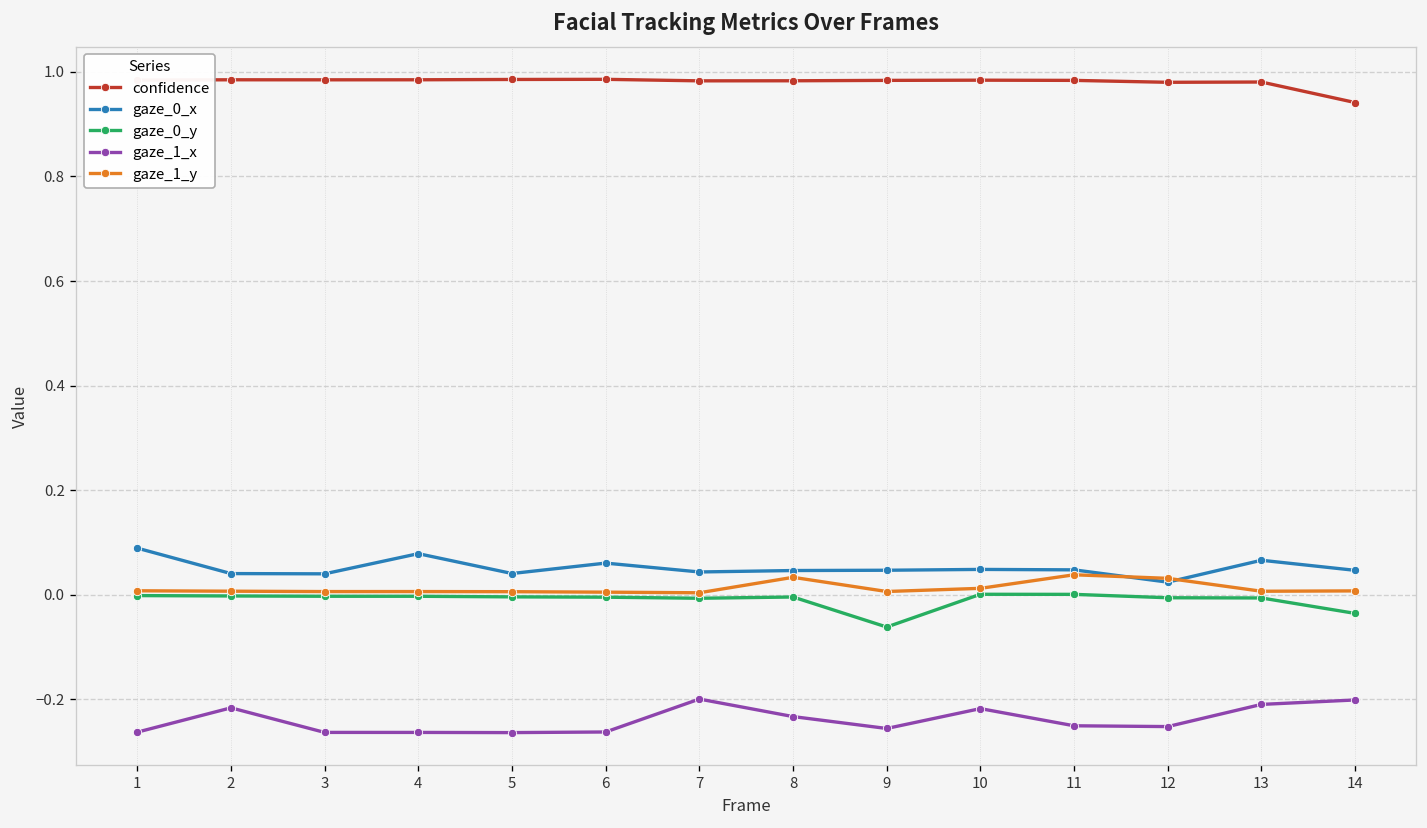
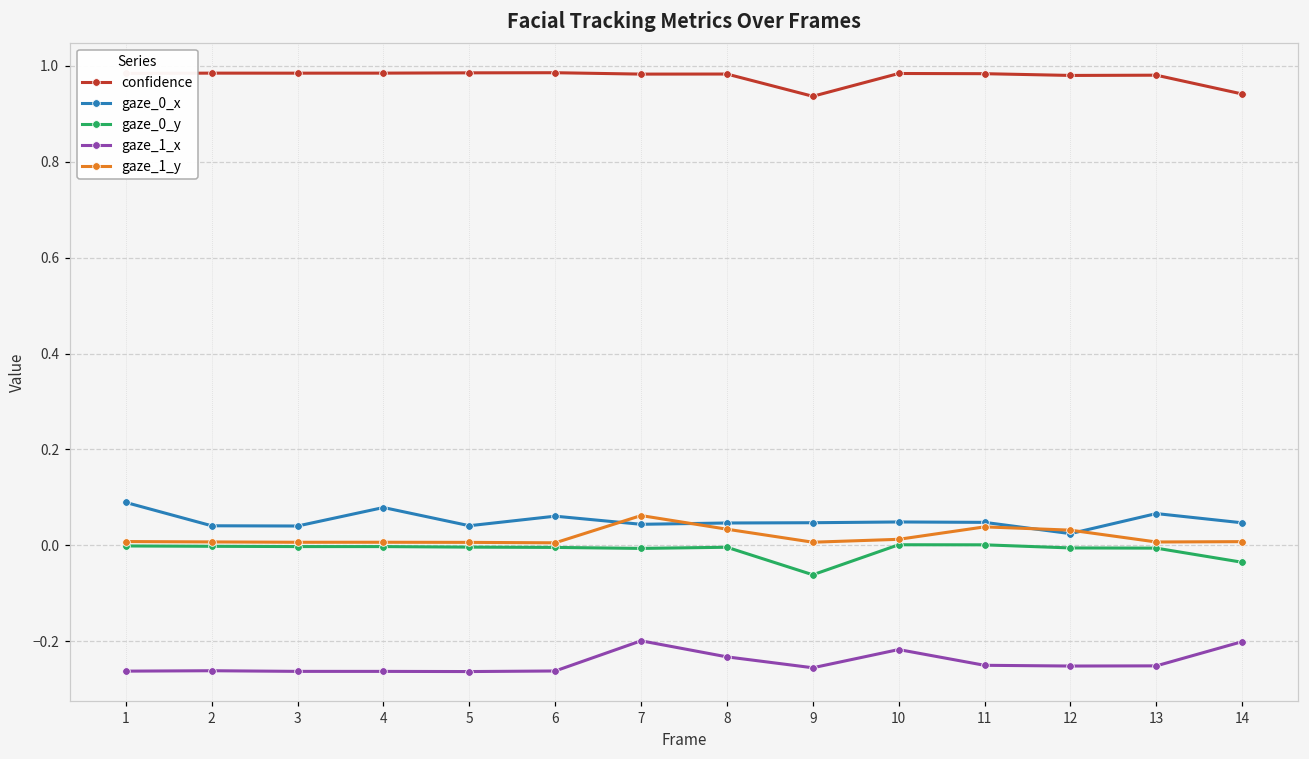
gaze_1_x, 2: -0.22 -> -0.26
gaze_1_y, 7: 0.00 -> 0.06
confidence, 9: 0.98 -> 0.94
gaze_1_x, 13: -0.21 -> -0.25
